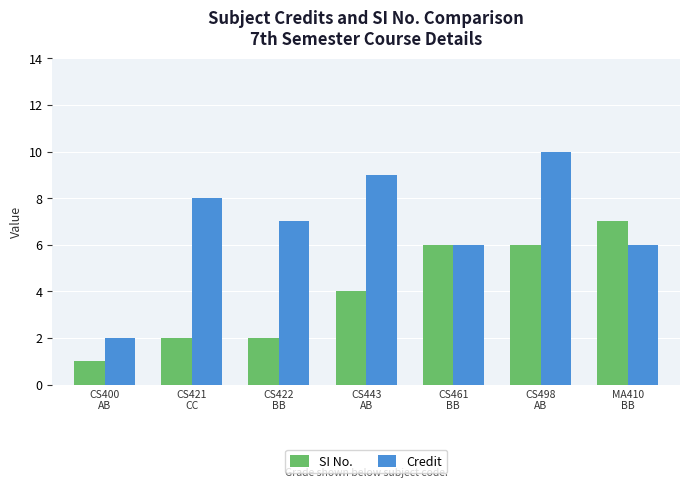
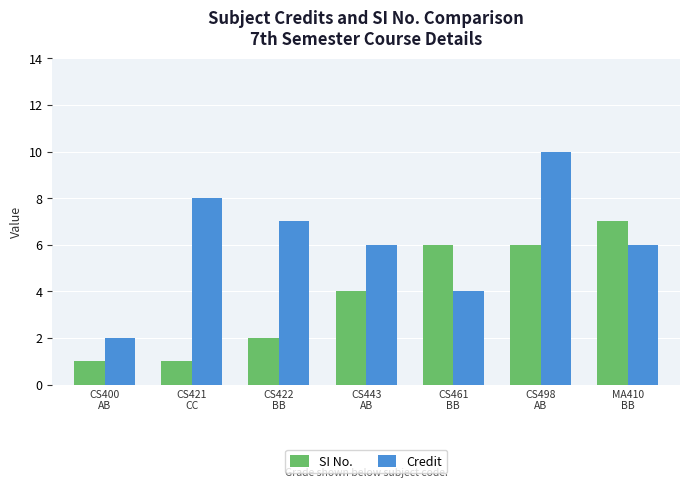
SI No., CS421 CC: 2 -> 1
Credit, CS443 AB: 9 -> 6
Credit, CS461 BB: 6 -> 4
